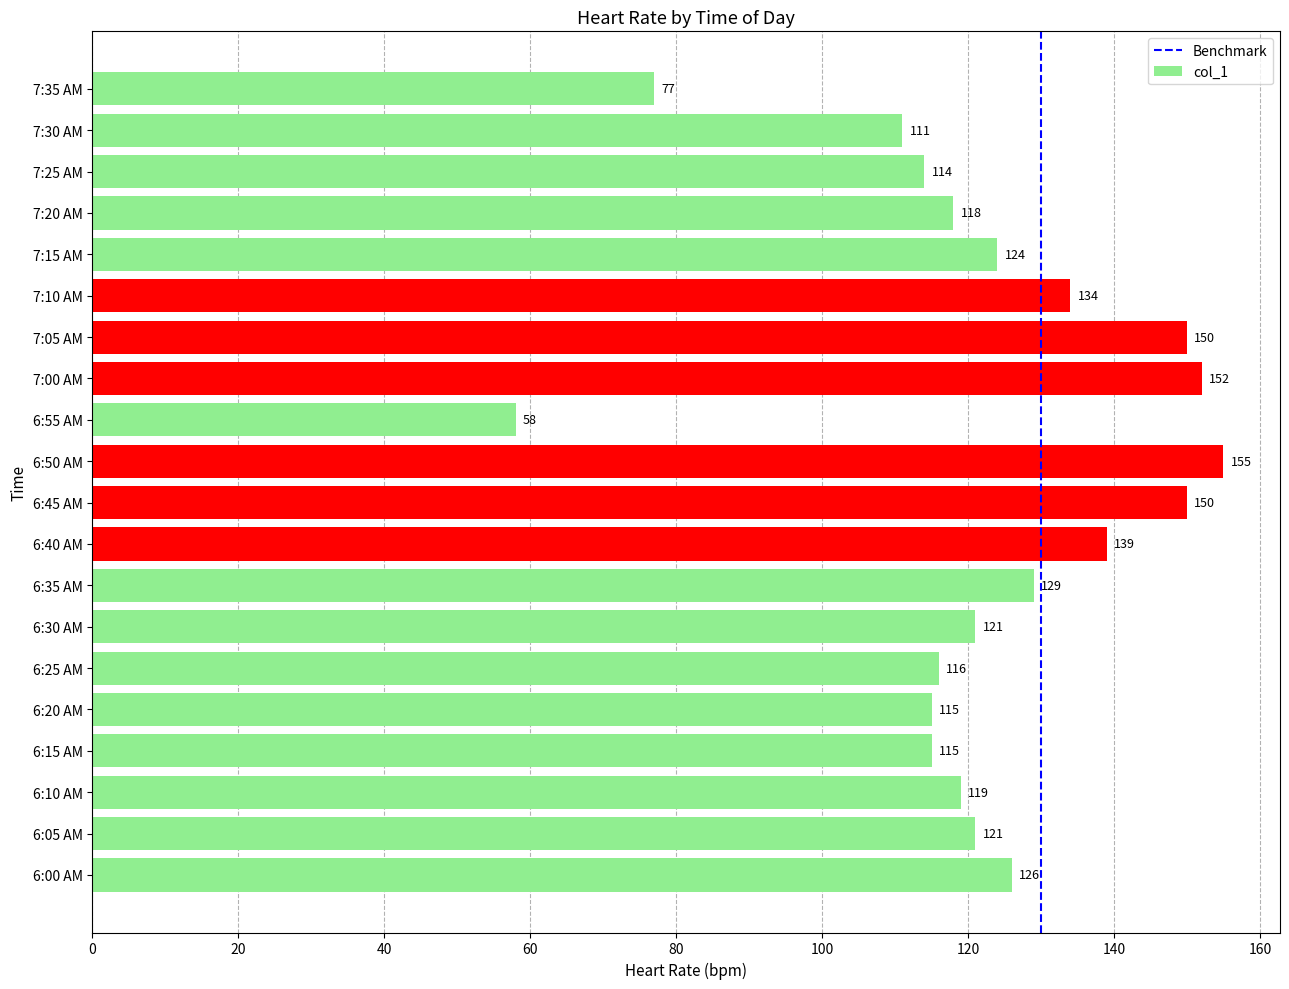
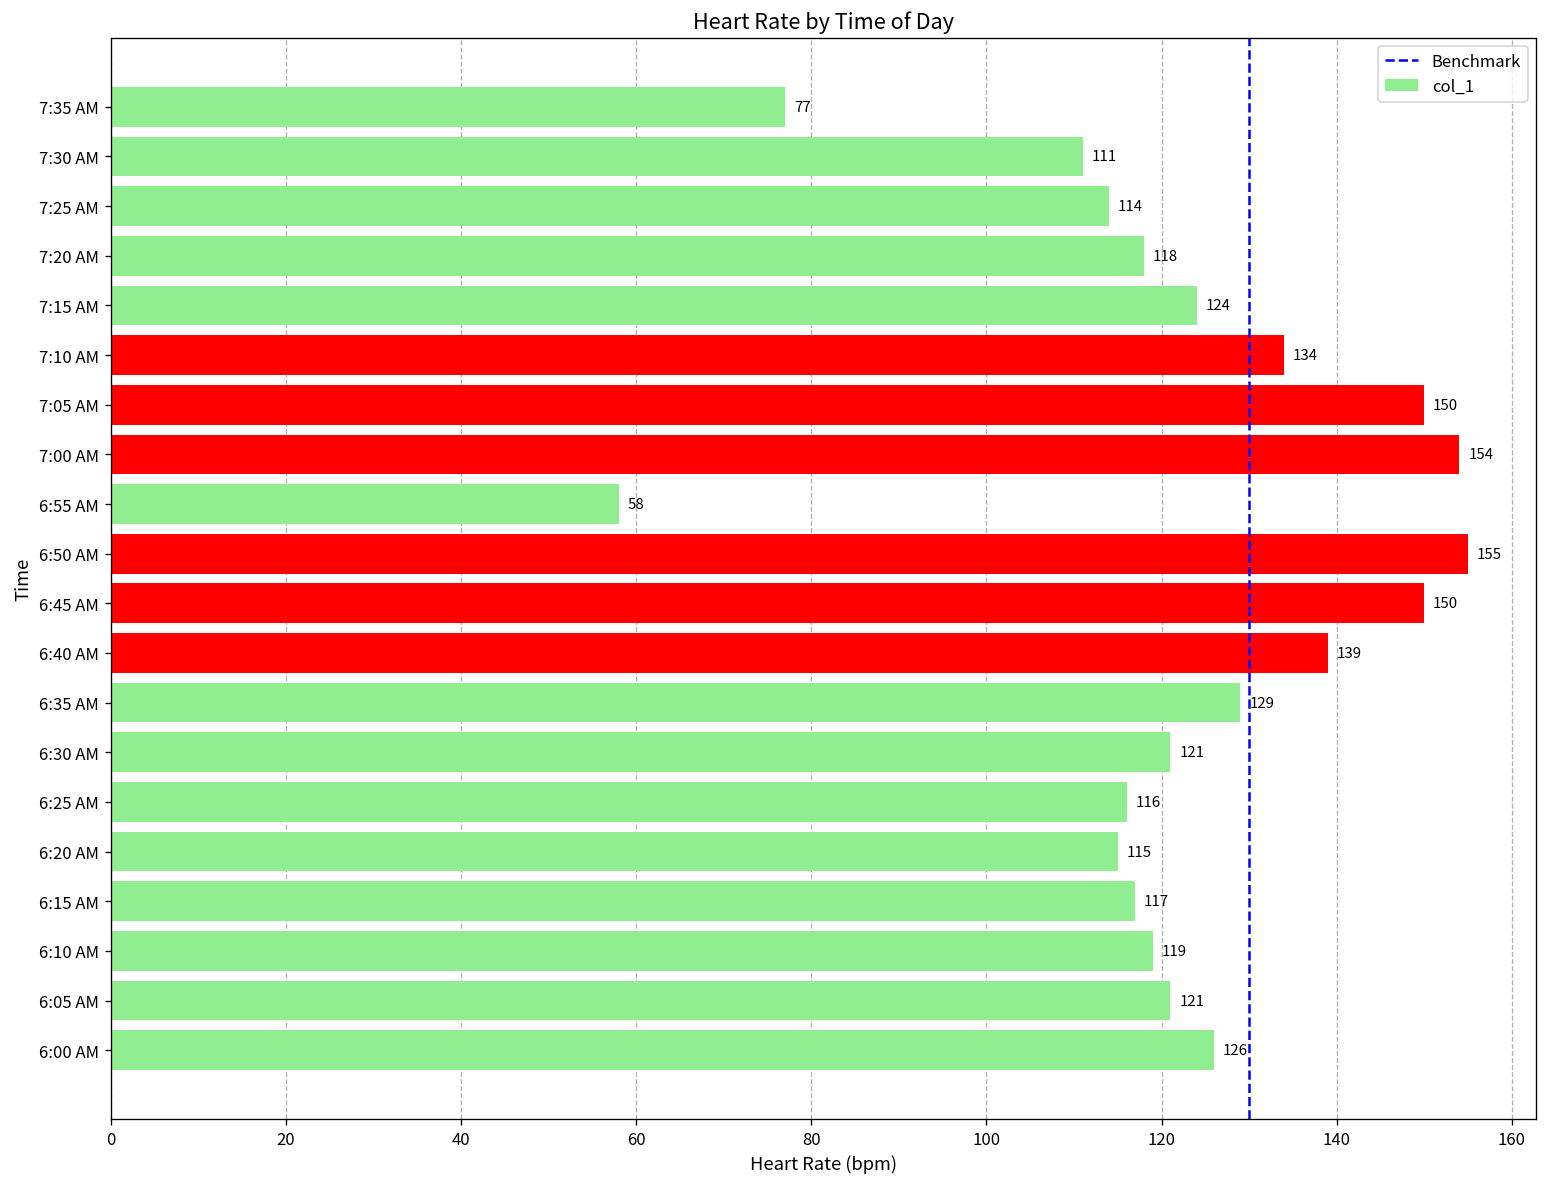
7:00 AM: 152 -> 154
6:15 AM: 115 -> 117
